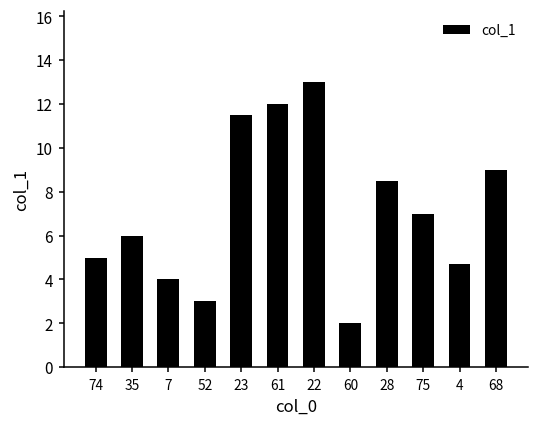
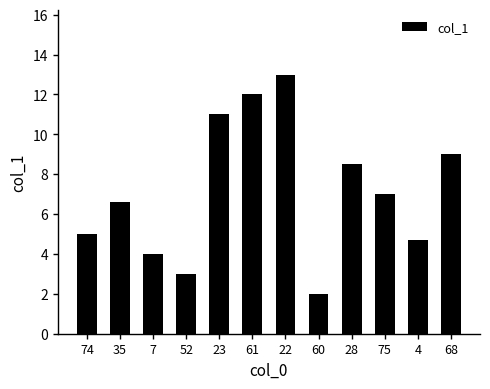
35: 6.0 -> 6.6
23: 11.5 -> 11.0
